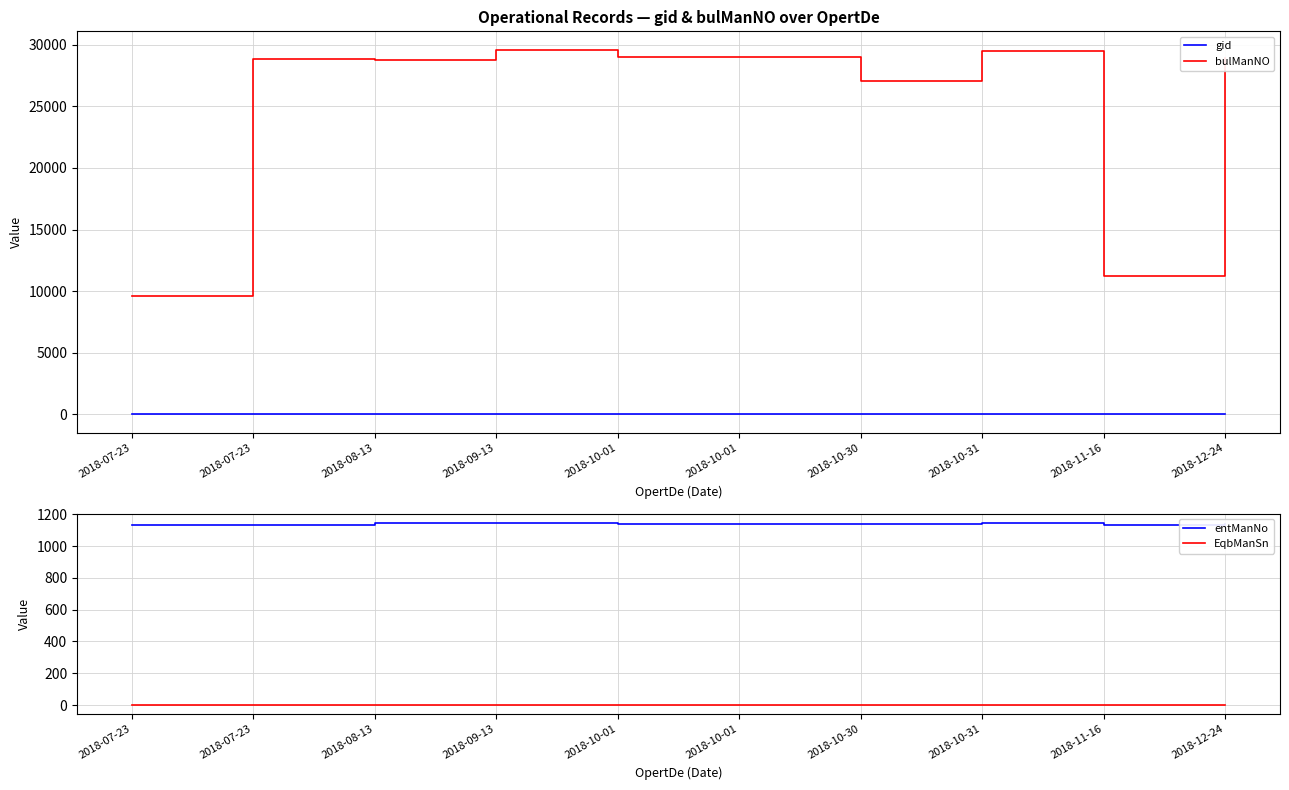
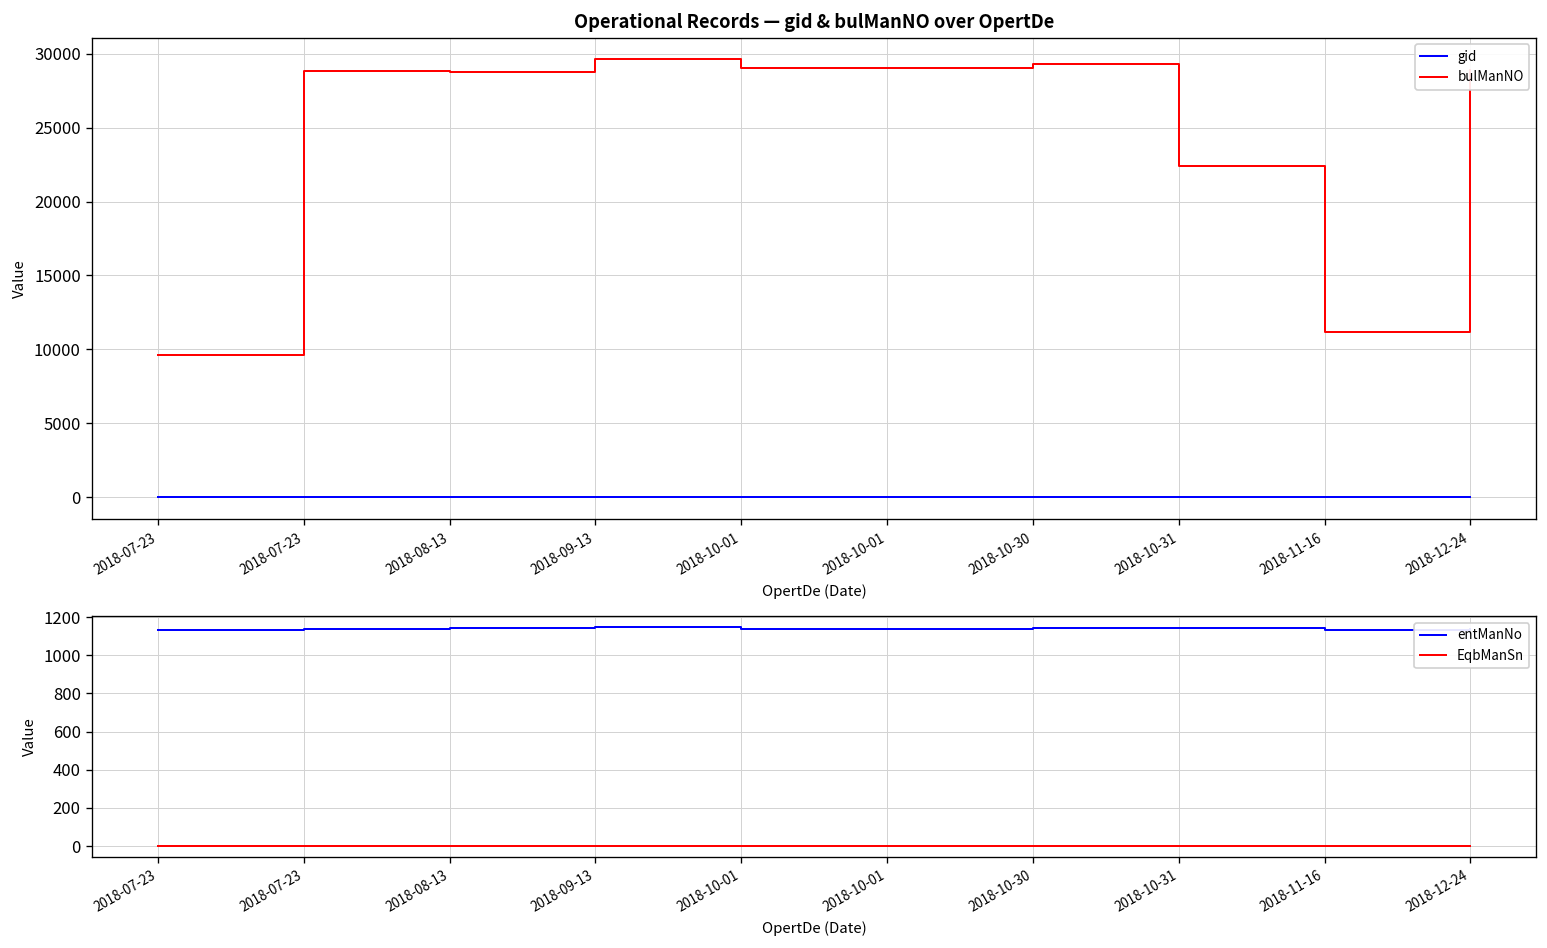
Operational Records — gid & bulManNO over OpertDe, bulManNO, 2018-10-30: 27100 -> 29300
Operational Records — gid & bulManNO over OpertDe, bulManNO, 2018-10-31: 29500 -> 22400
